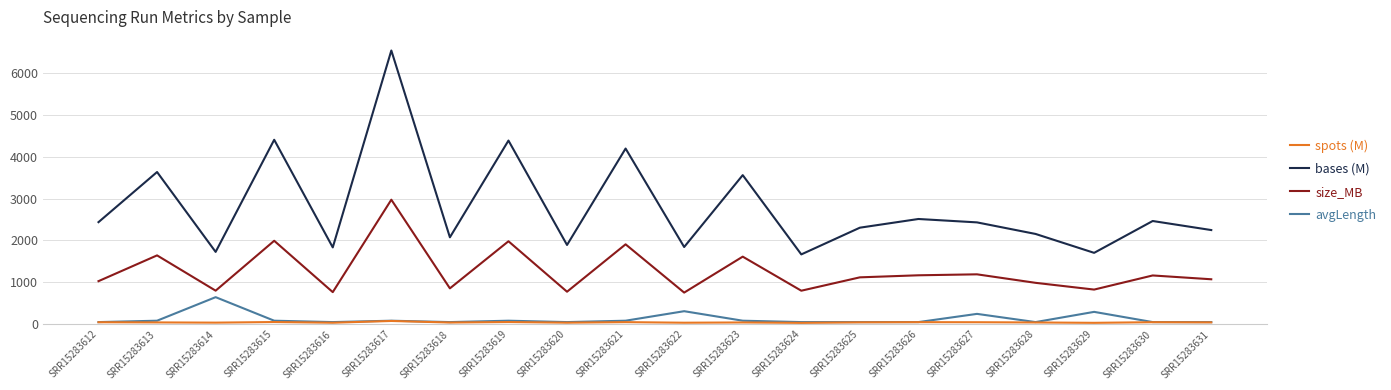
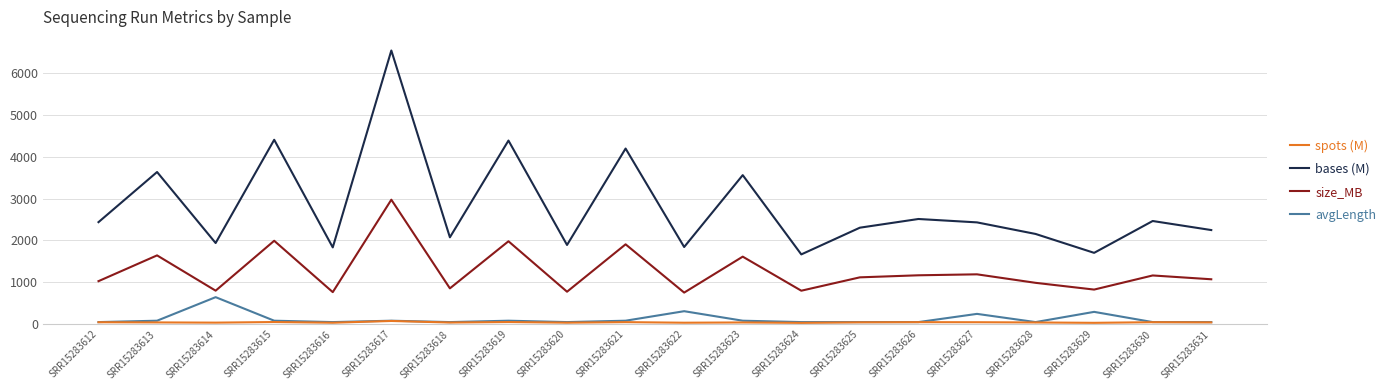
bases (M), SRR15283614: 1700 -> 1900
